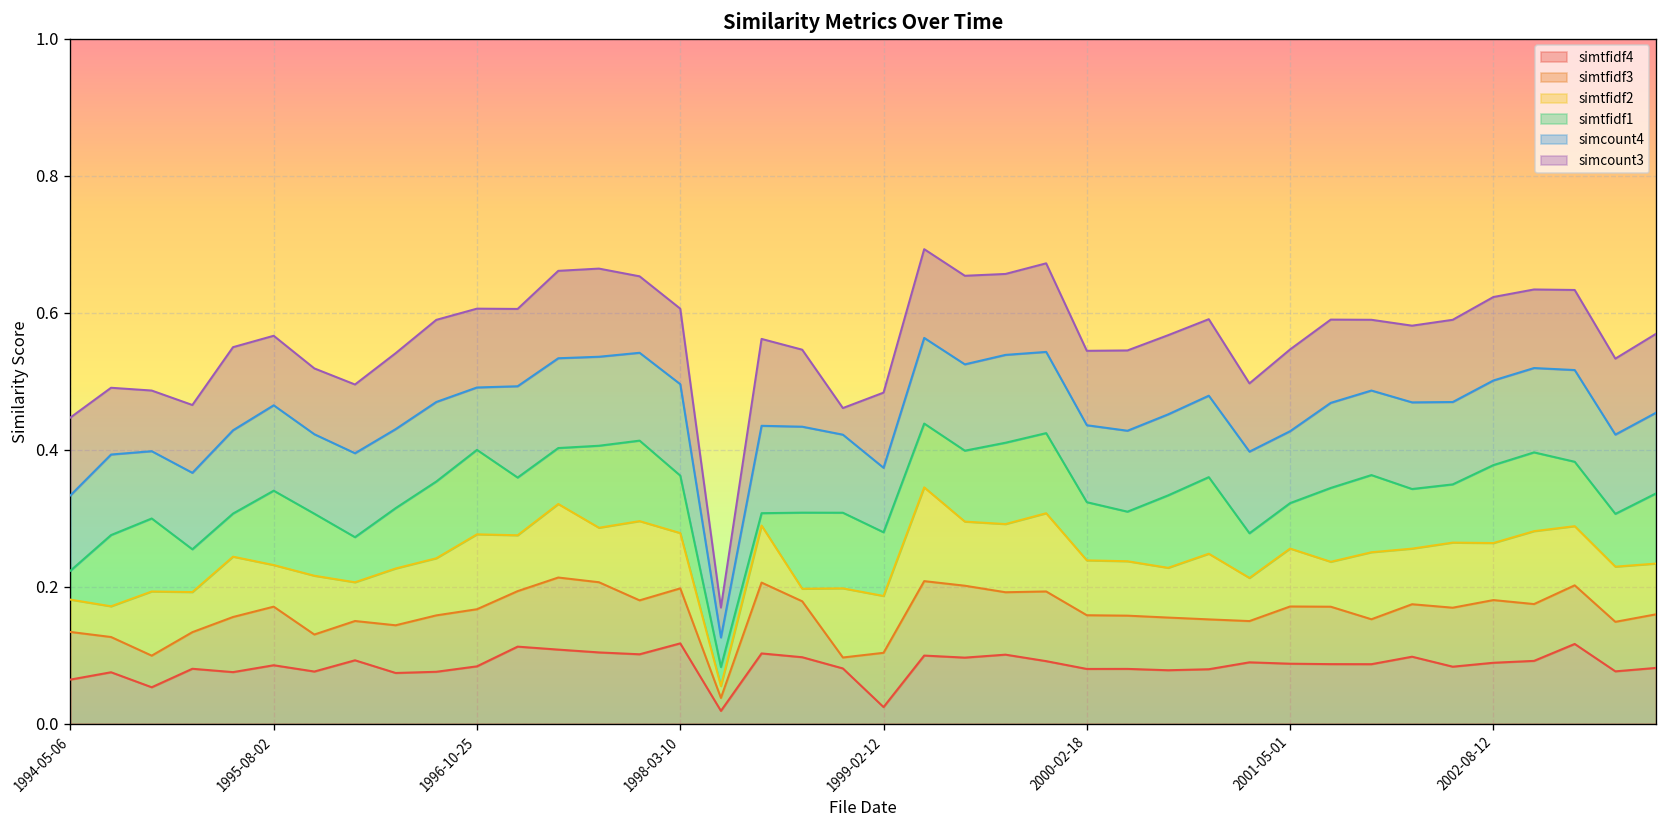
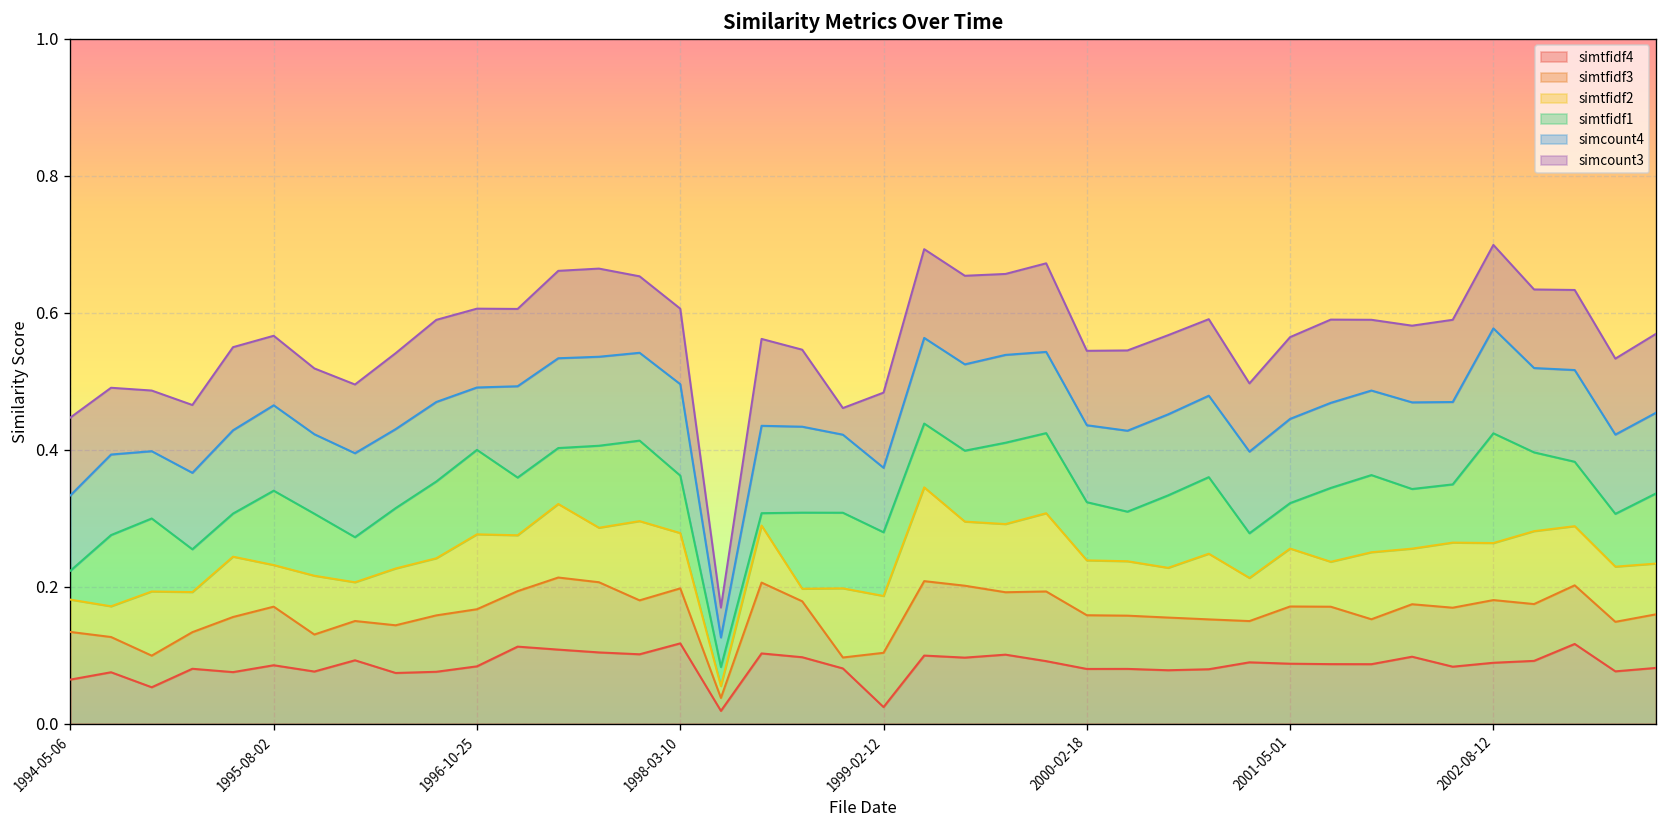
simcount4, 2001-05-01: 0.10 -> 0.12
simtfidf1, 2002-08-12: 0.11 -> 0.16
simcount4, 2002-08-12: 0.12 -> 0.15
